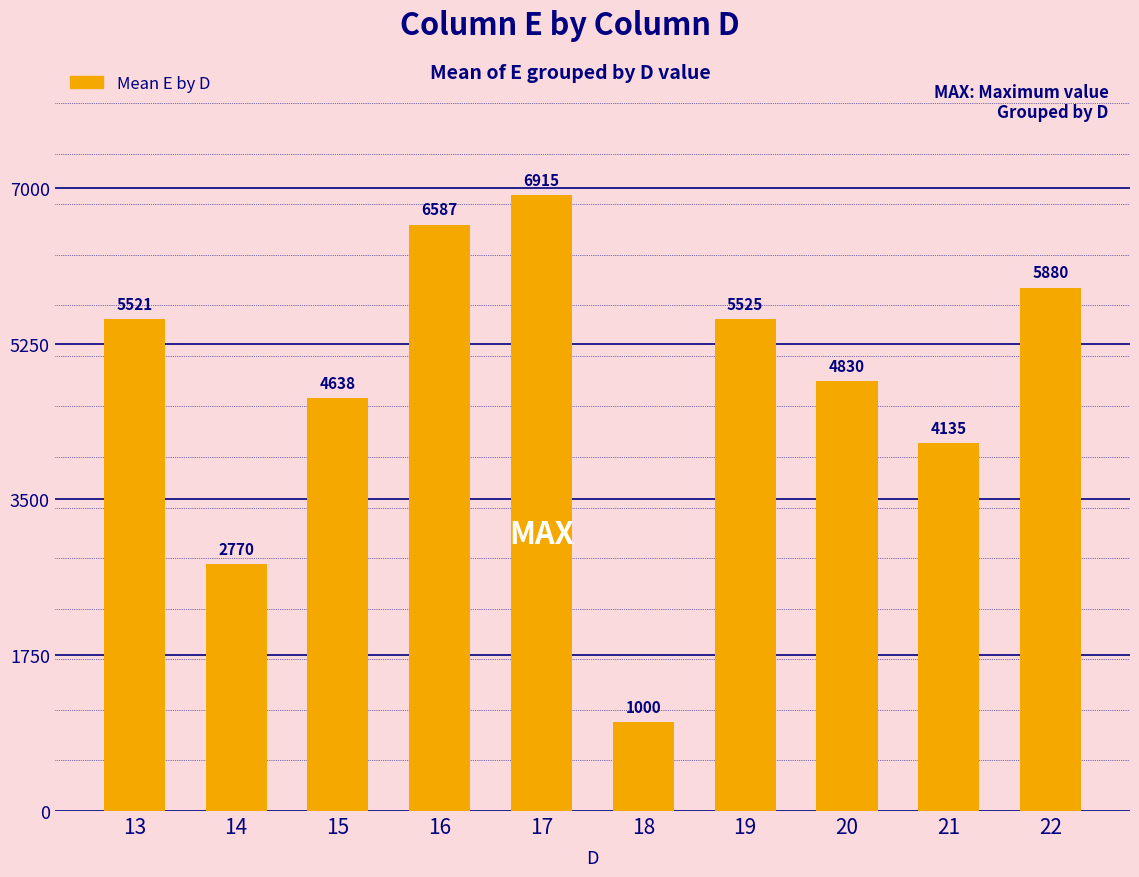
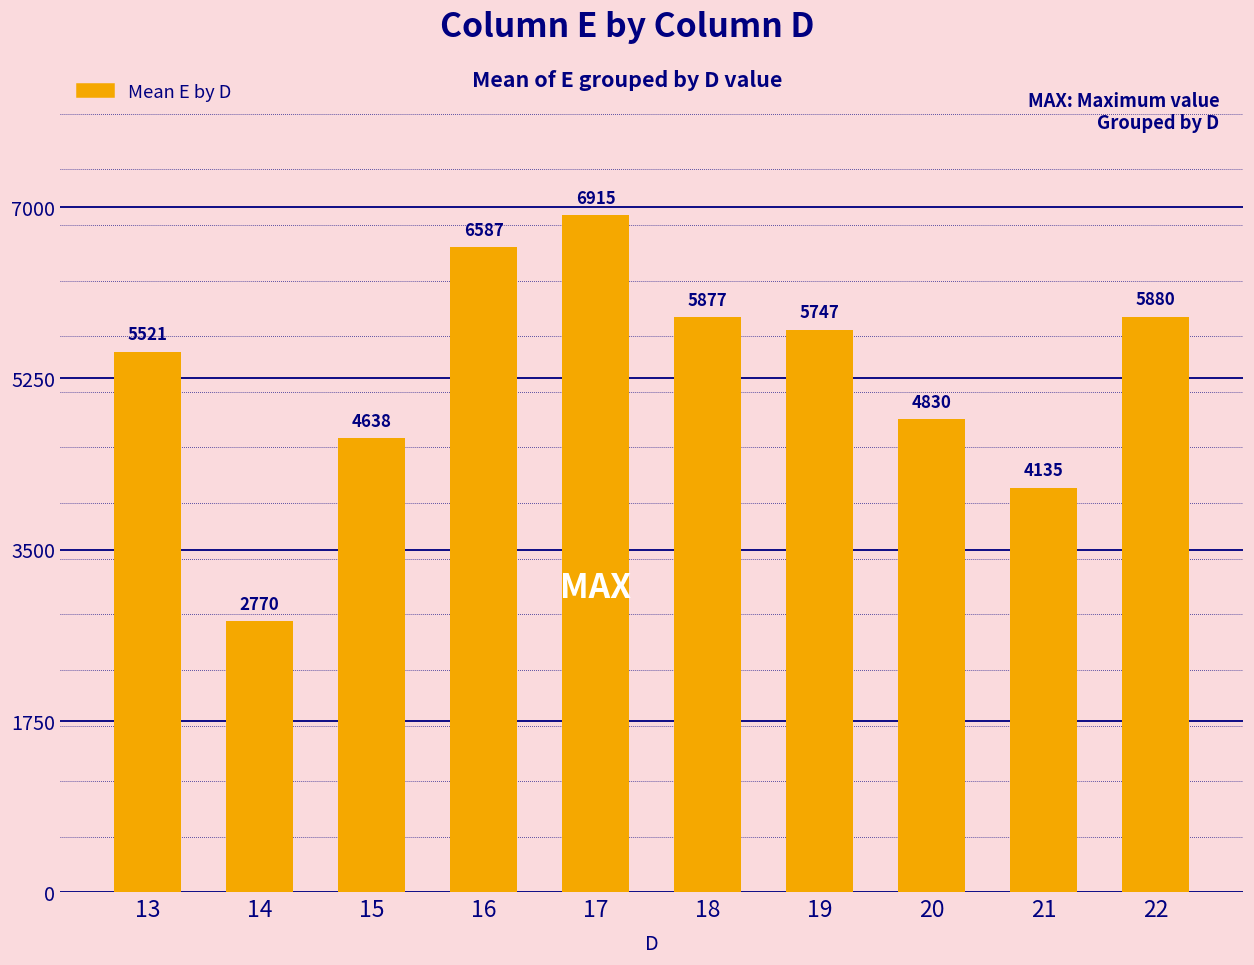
18: 1000 -> 5877
19: 5525 -> 5747
